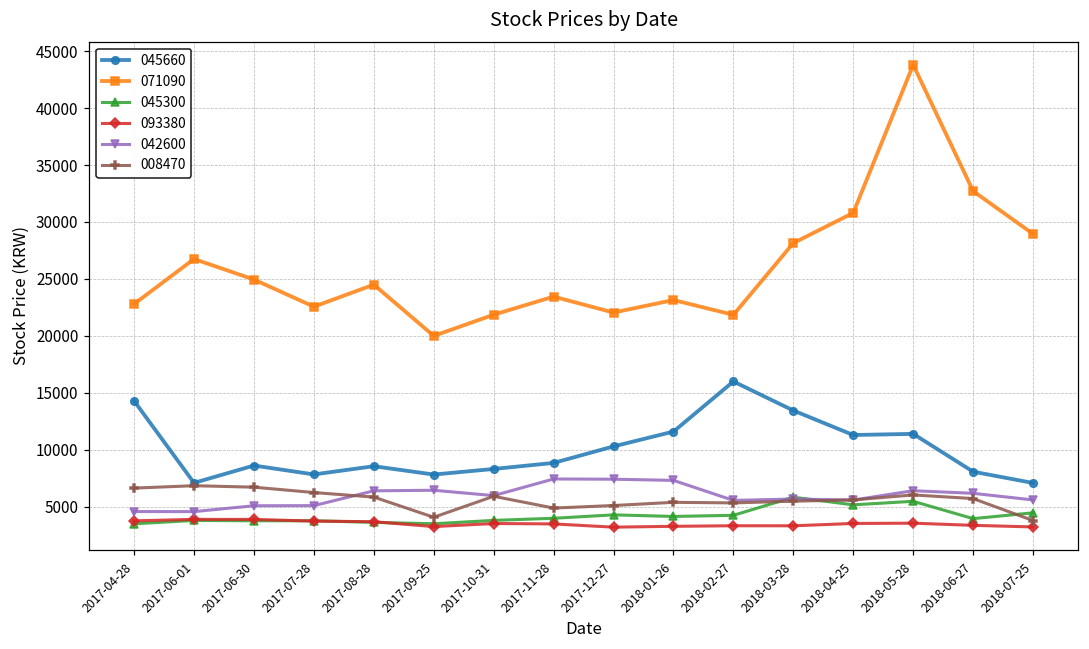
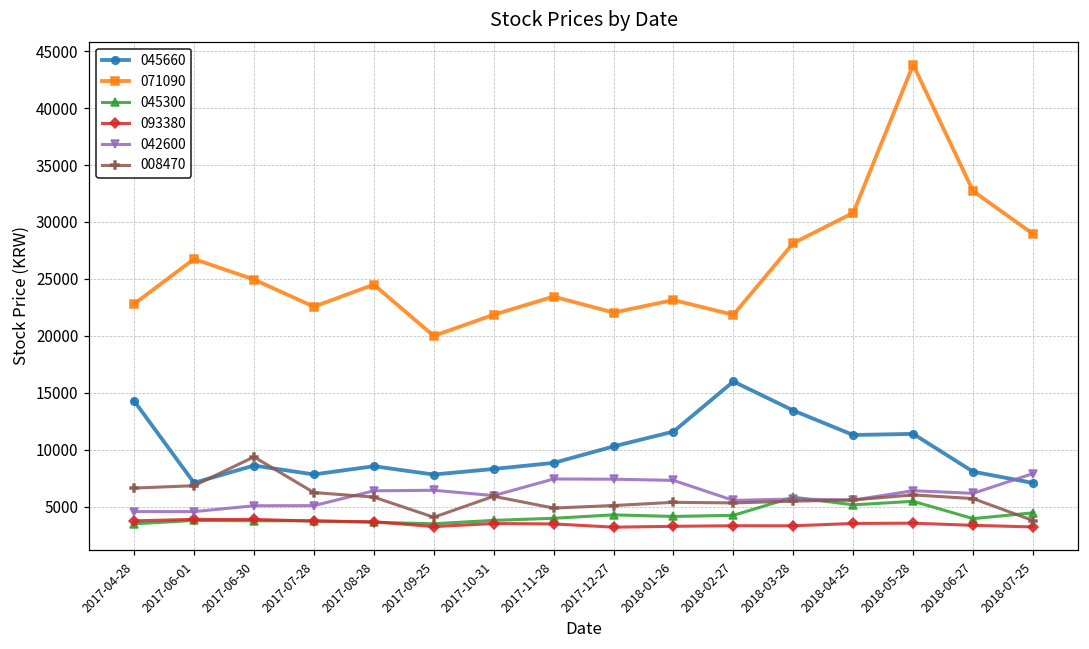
008470, 2017-06-30: 6700 -> 9400
042600, 2018-07-25: 5600 -> 7900
